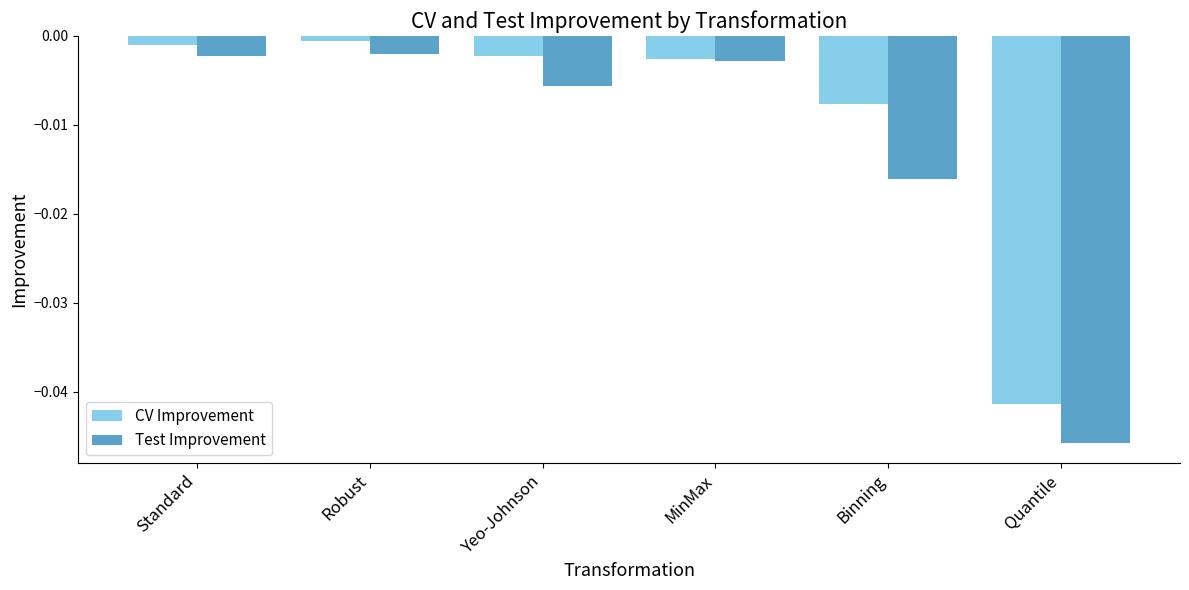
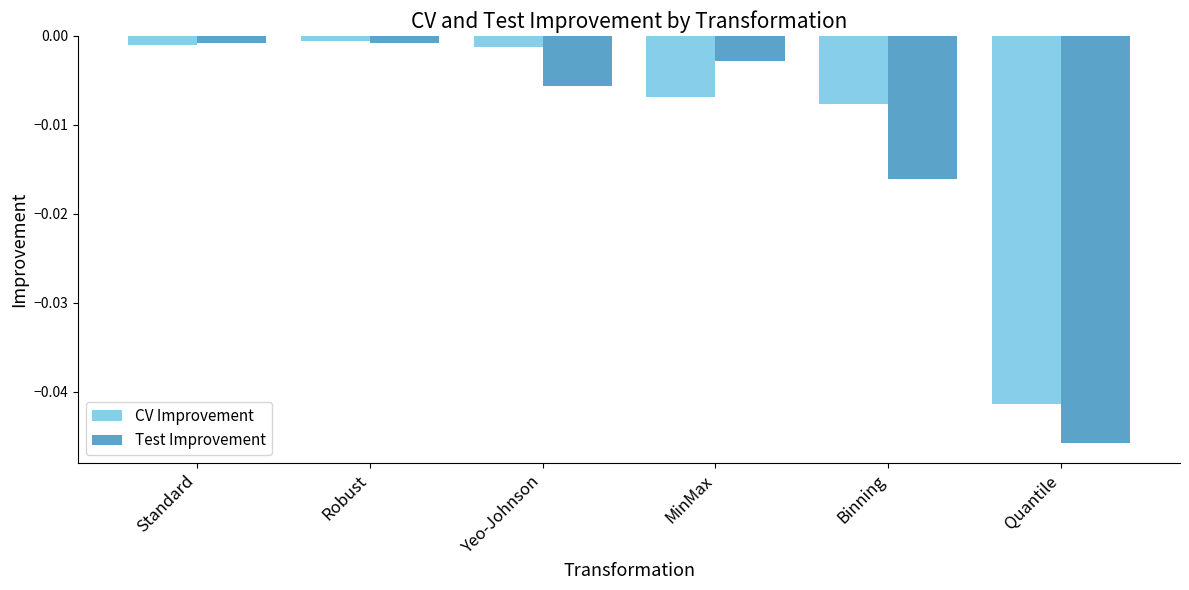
Test Improvement, Standard: -0.002 -> -0.001
Test Improvement, Robust: -0.002 -> -0.001
CV Improvement, Yeo-Johnson: -0.002 -> -0.001
CV Improvement, MinMax: -0.003 -> -0.007
